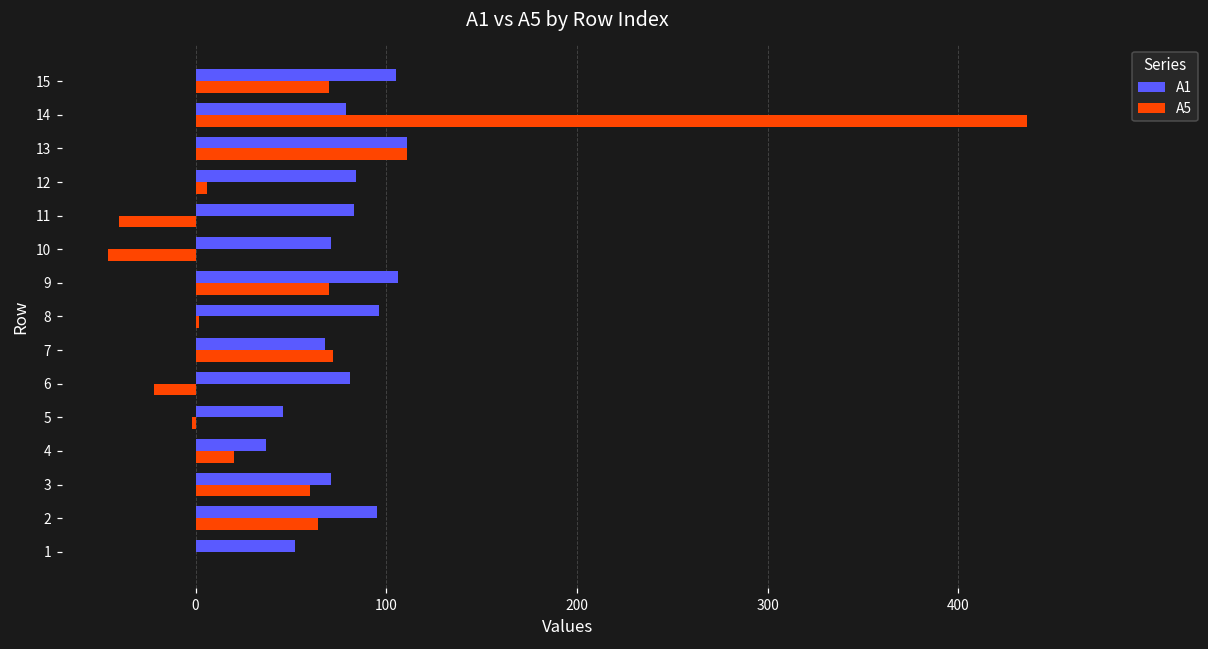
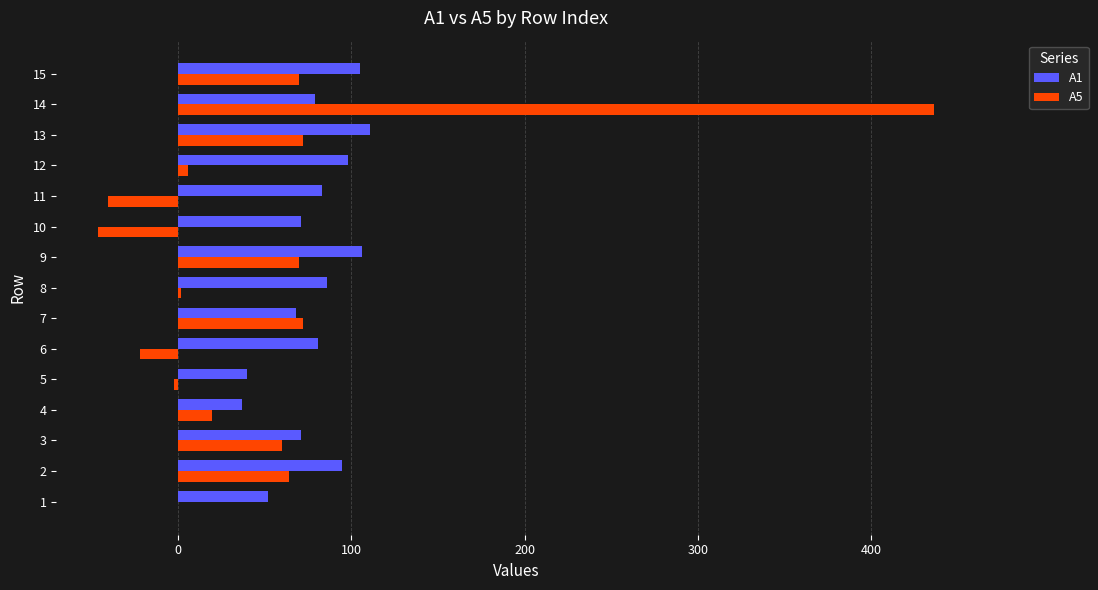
A5, 13: 111 -> 72
A1, 12: 84 -> 98
A1, 8: 96 -> 86
A1, 5: 46 -> 40
